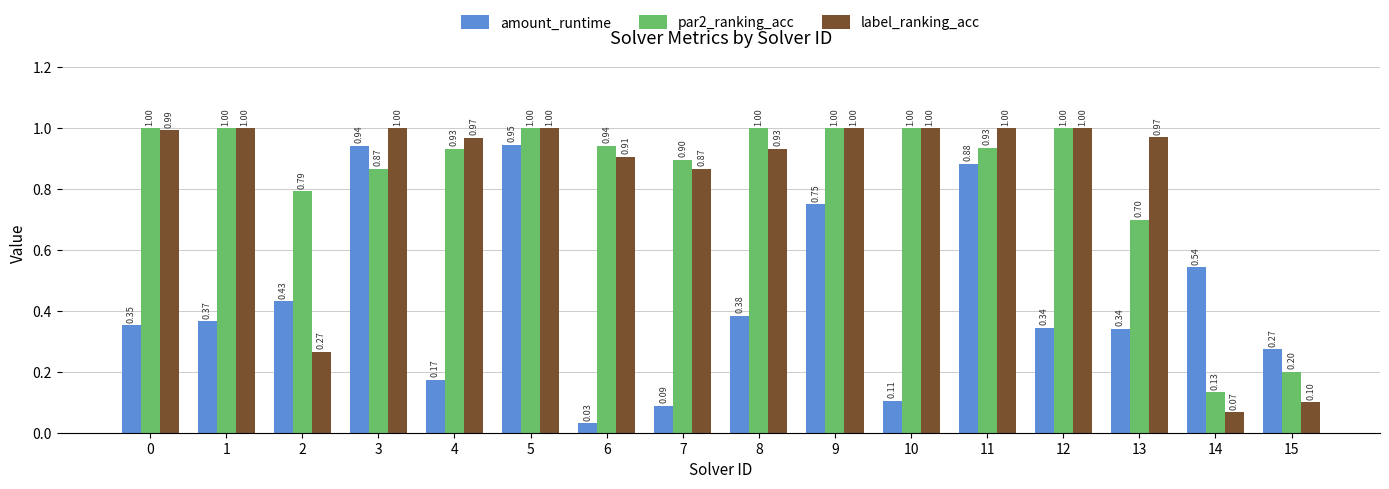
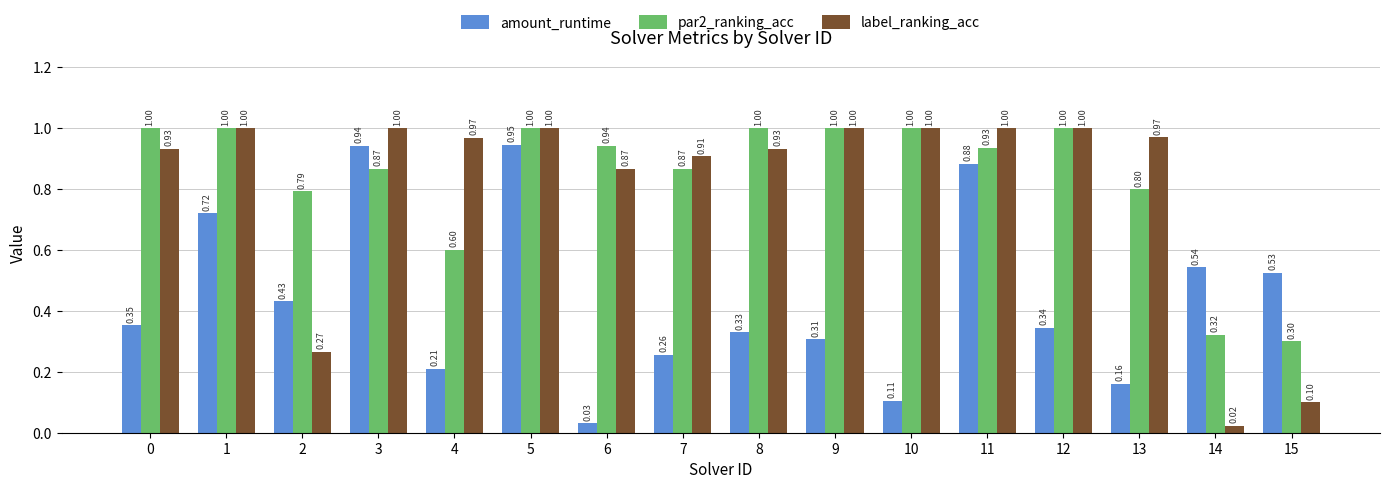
label_ranking_acc, 0: 0.99 -> 0.93
amount_runtime, 1: 0.37 -> 0.72
amount_runtime, 4: 0.17 -> 0.21
par2_ranking_acc, 4: 0.93 -> 0.60
label_ranking_acc, 6: 0.91 -> 0.87
amount_runtime, 7: 0.09 -> 0.26
par2_ranking_acc, 7: 0.90 -> 0.87
label_ranking_acc, 7: 0.87 -> 0.91
amount_runtime, 8: 0.38 -> 0.33
amount_runtime, 9: 0.75 -> 0.31
amount_runtime, 13: 0.34 -> 0.16
par2_ranking_acc, 13: 0.70 -> 0.80
par2_ranking_acc, 14: 0.13 -> 0.32
label_ranking_acc, 14: 0.07 -> 0.02
amount_runtime, 15: 0.27 -> 0.53
par2_ranking_acc, 15: 0.20 -> 0.30
